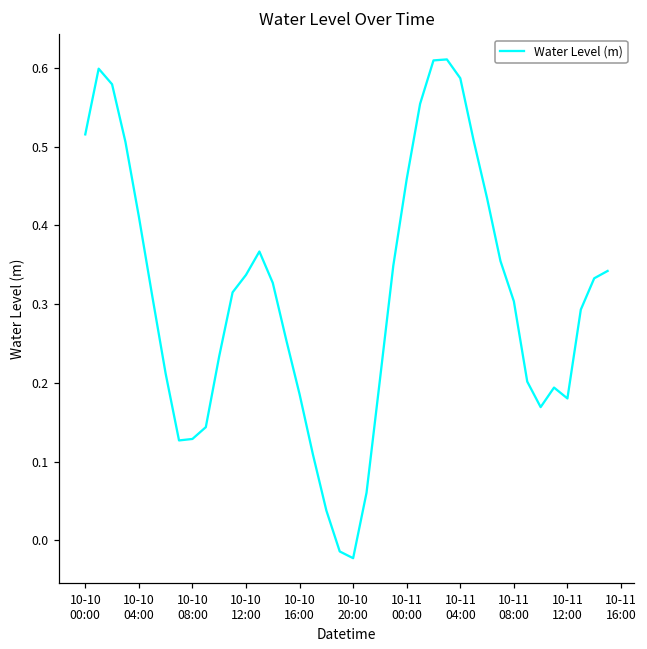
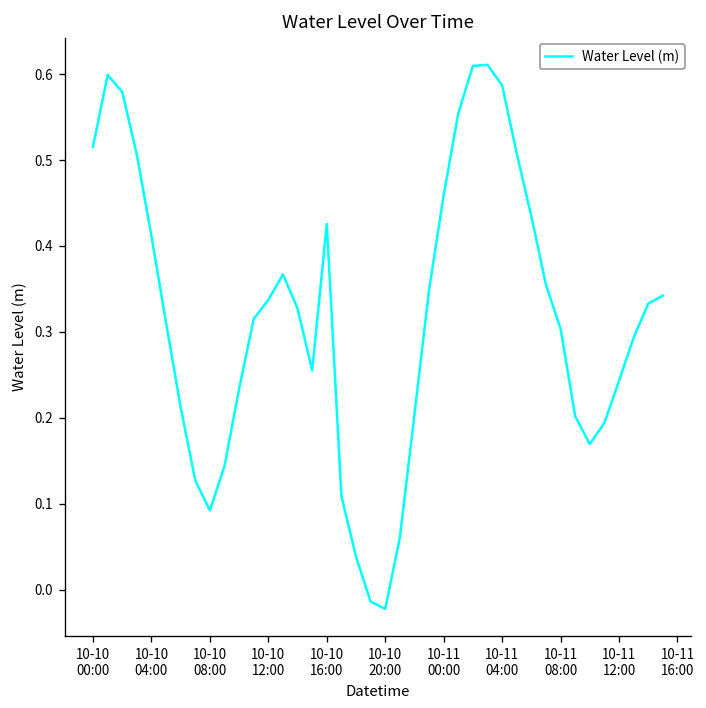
10-10 08:00: 0.13 -> 0.09
10-10 16:00: 0.19 -> 0.43
10-11 12:00: 0.18 -> 0.24
